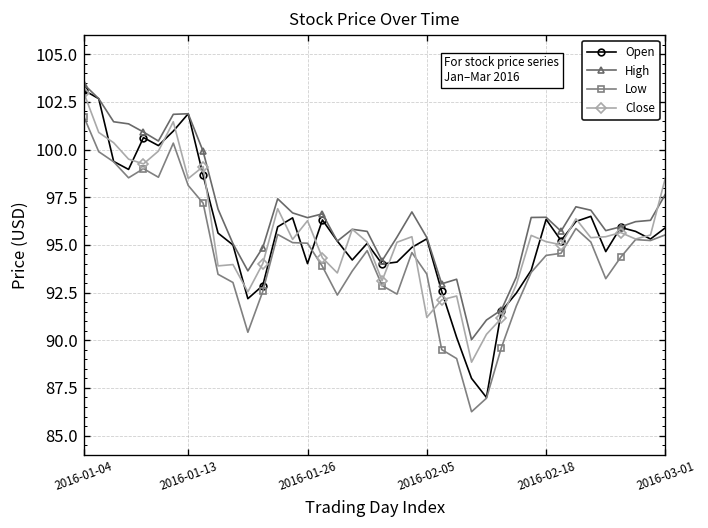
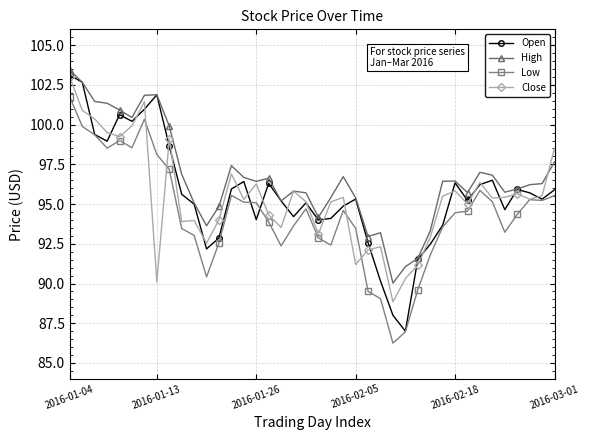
Close, 2016-01-13: 98.5 -> 90.1
Close, 2016-02-18: 95.2 -> 95.8
